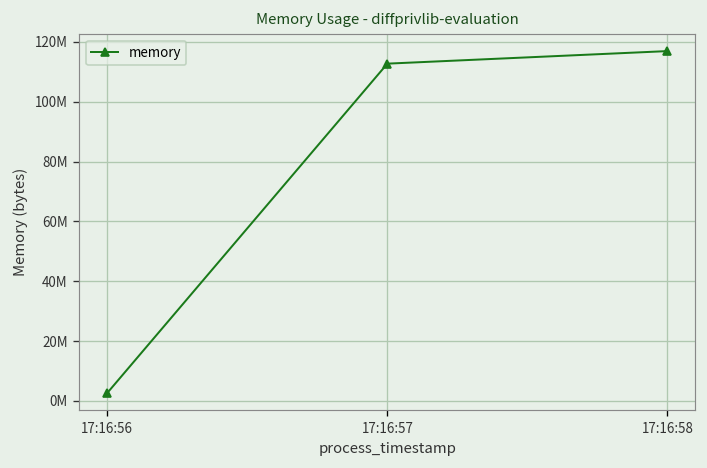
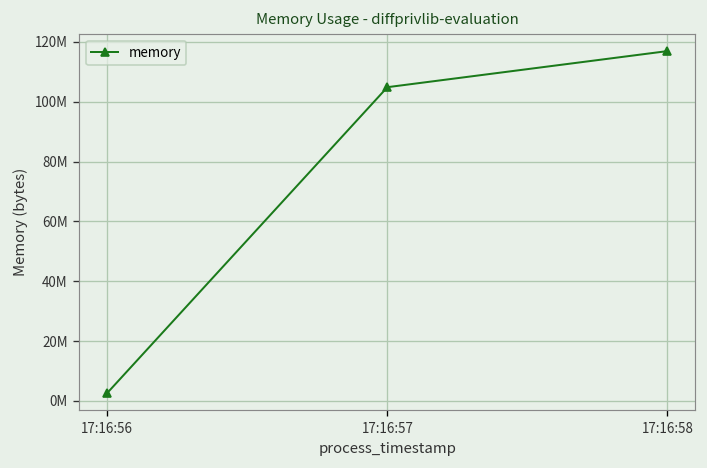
17:16:57: 113000000 -> 105000000
